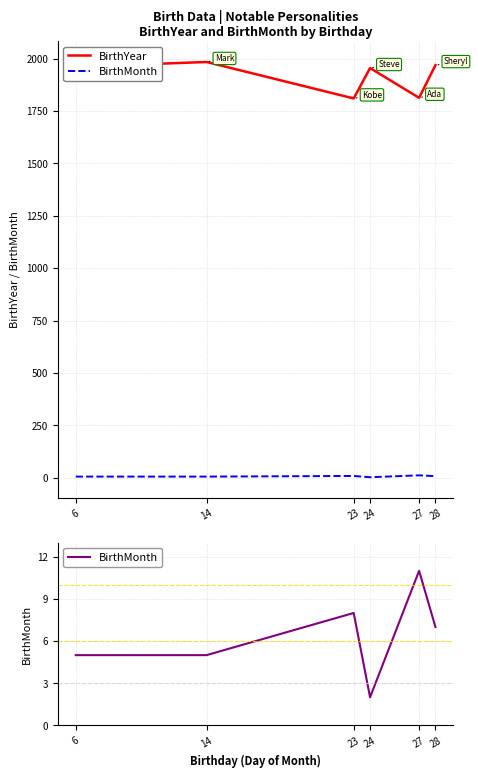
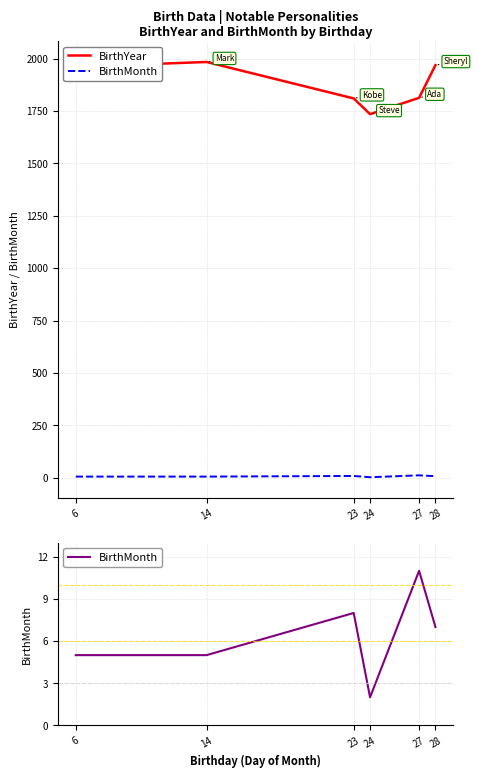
Birth Data | Notable Personalities BirthYear and BirthMonth by Birthday, BirthYear, 24: 1960 -> 1740
